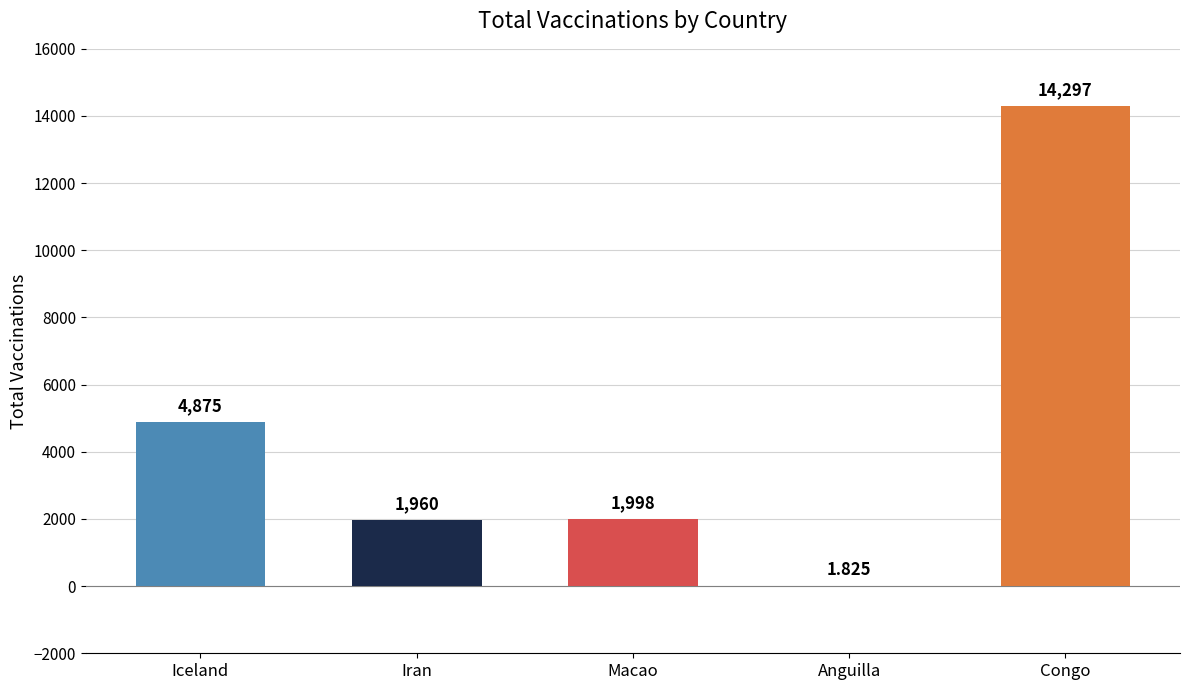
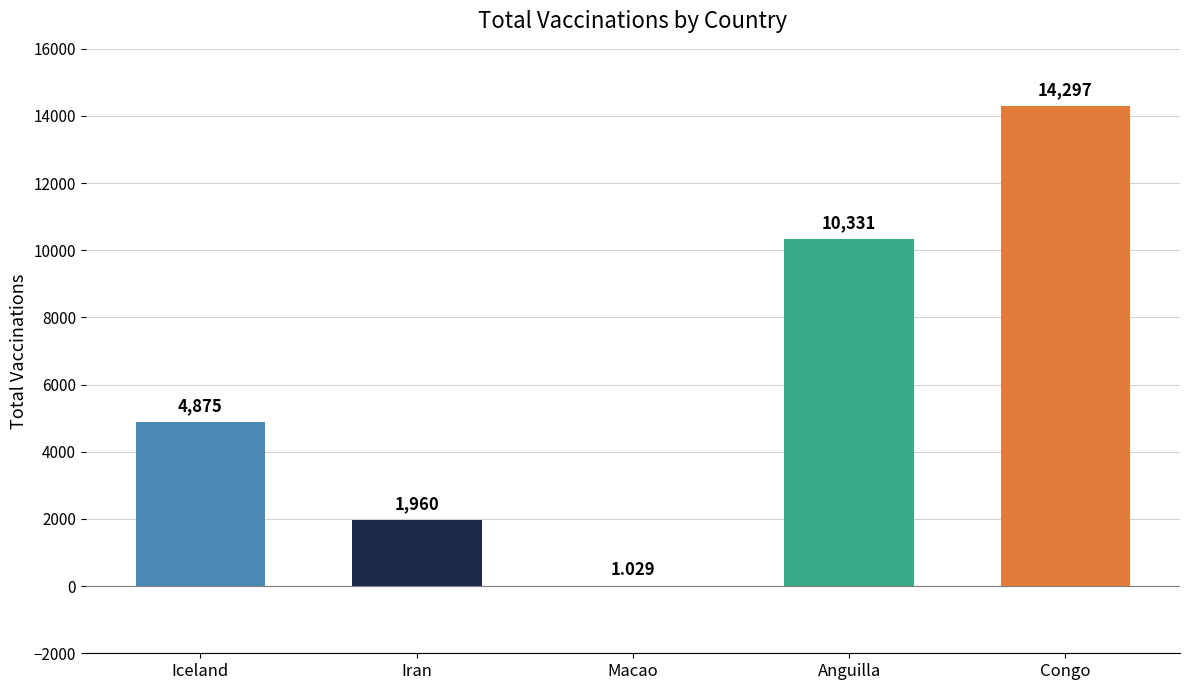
Macao: 1,998 -> 1.029
Anguilla: 1.825 -> 10,331
